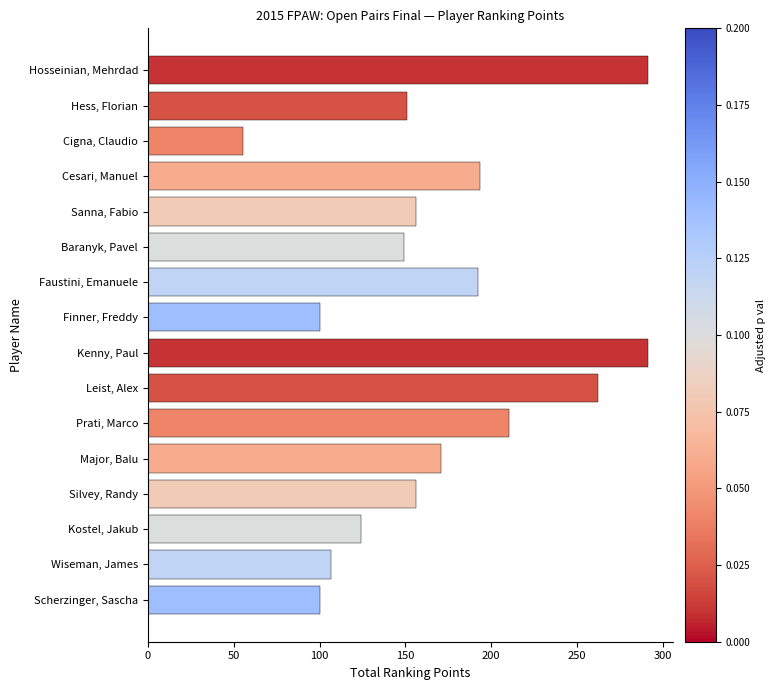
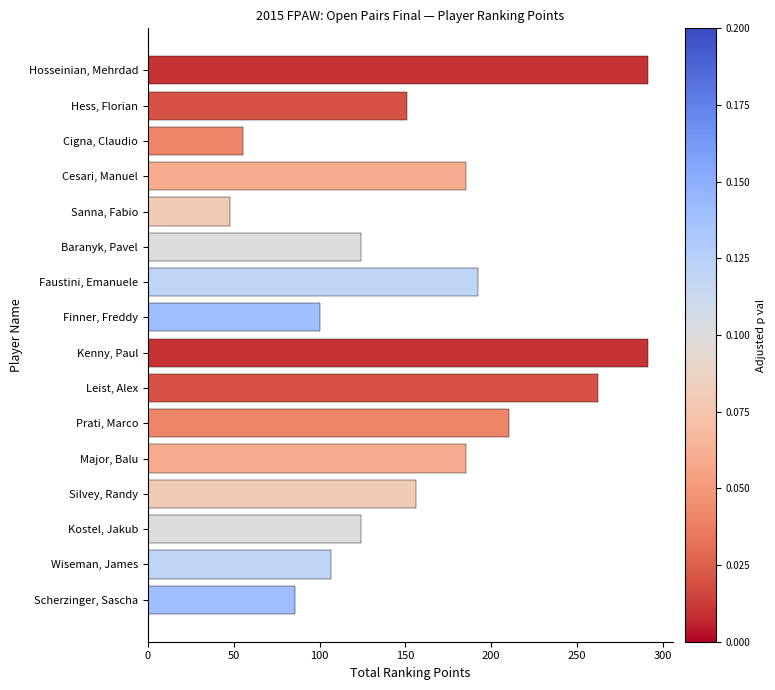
Cesari, Manuel: 193 -> 186
Sanna, Fabio: 156 -> 48
Baranyk, Pavel: 149 -> 124
Major, Balu: 171 -> 186
Scherzinger, Sascha: 101 -> 86
